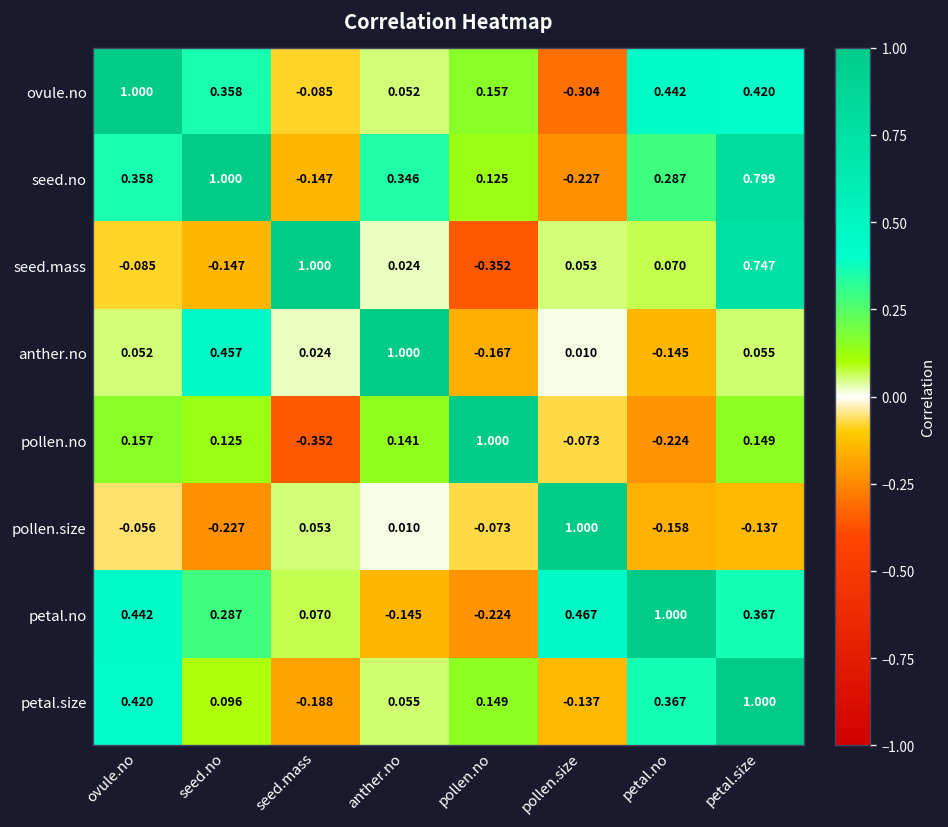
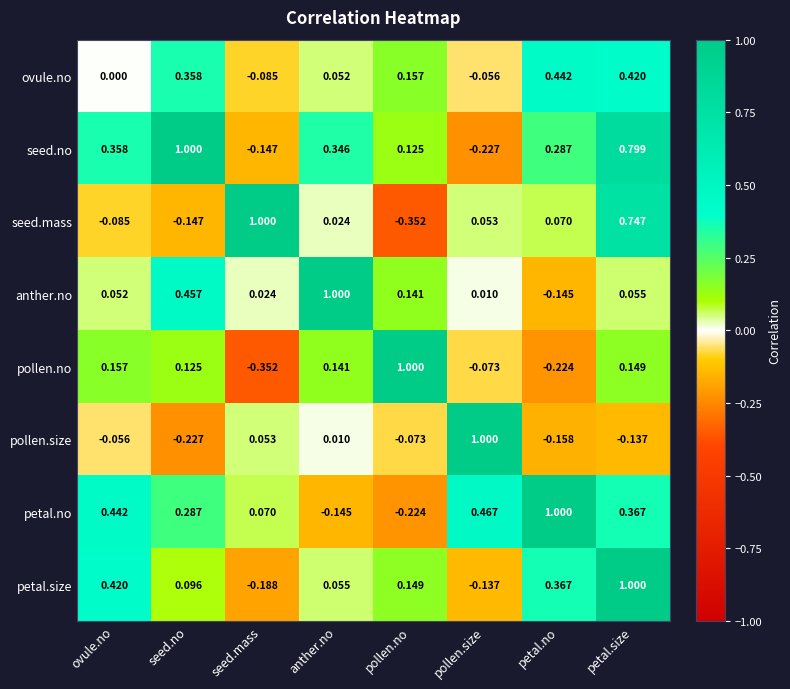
ovule.no, ovule.no: 1.000 -> 0.000
ovule.no, pollen.size: -0.304 -> -0.056
anther.no, pollen.no: -0.167 -> 0.141
